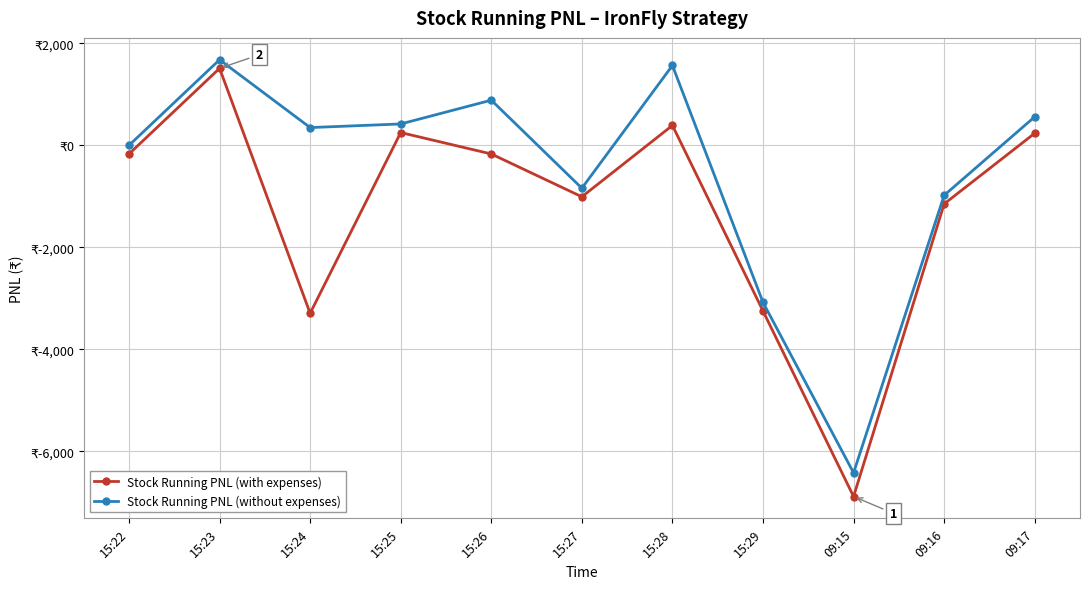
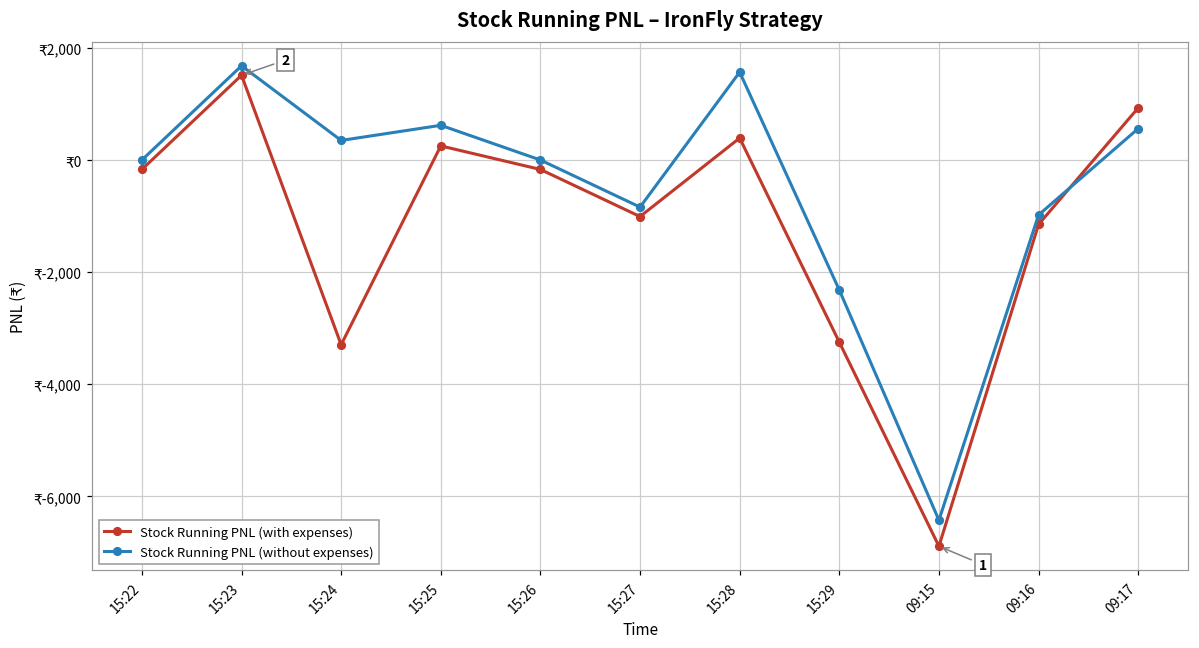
Stock Running PNL (without expenses), 15:25: ₹400 -> ₹600
Stock Running PNL (without expenses), 15:26: ₹900 -> ₹0
Stock Running PNL (without expenses), 15:29: ₹-3,100 -> ₹-2,300
Stock Running PNL (with expenses), 09:17: ₹200 -> ₹900
